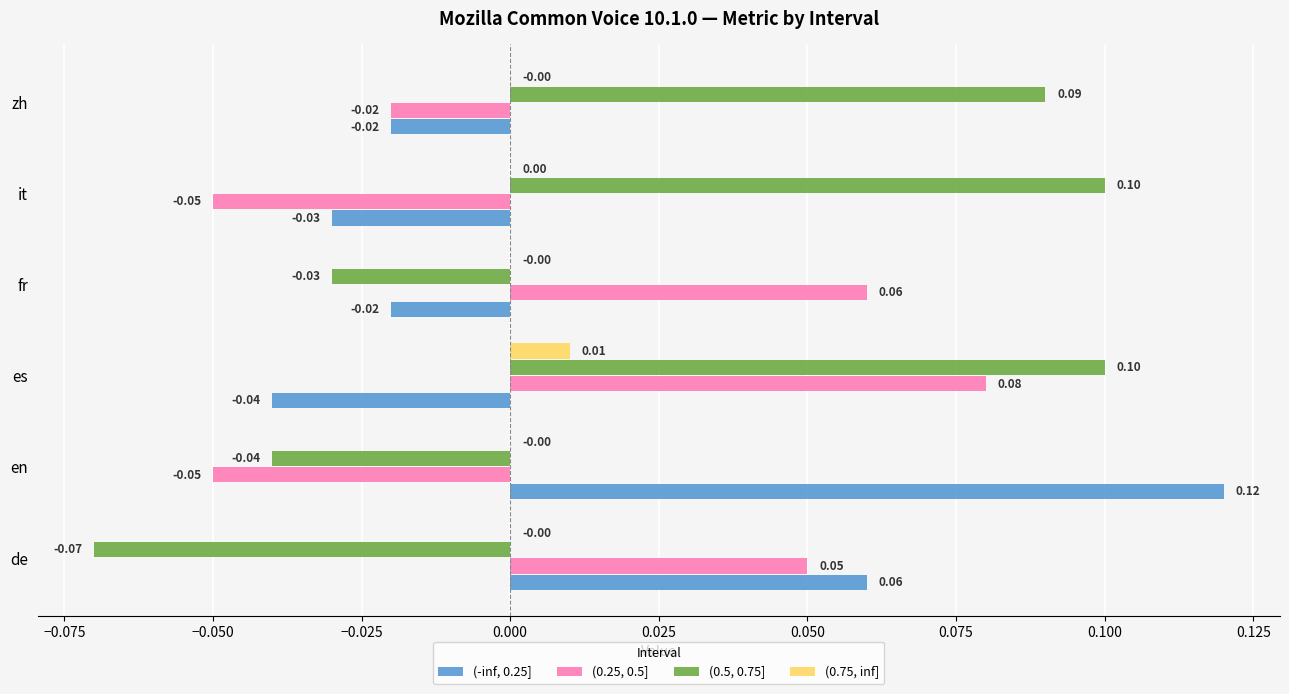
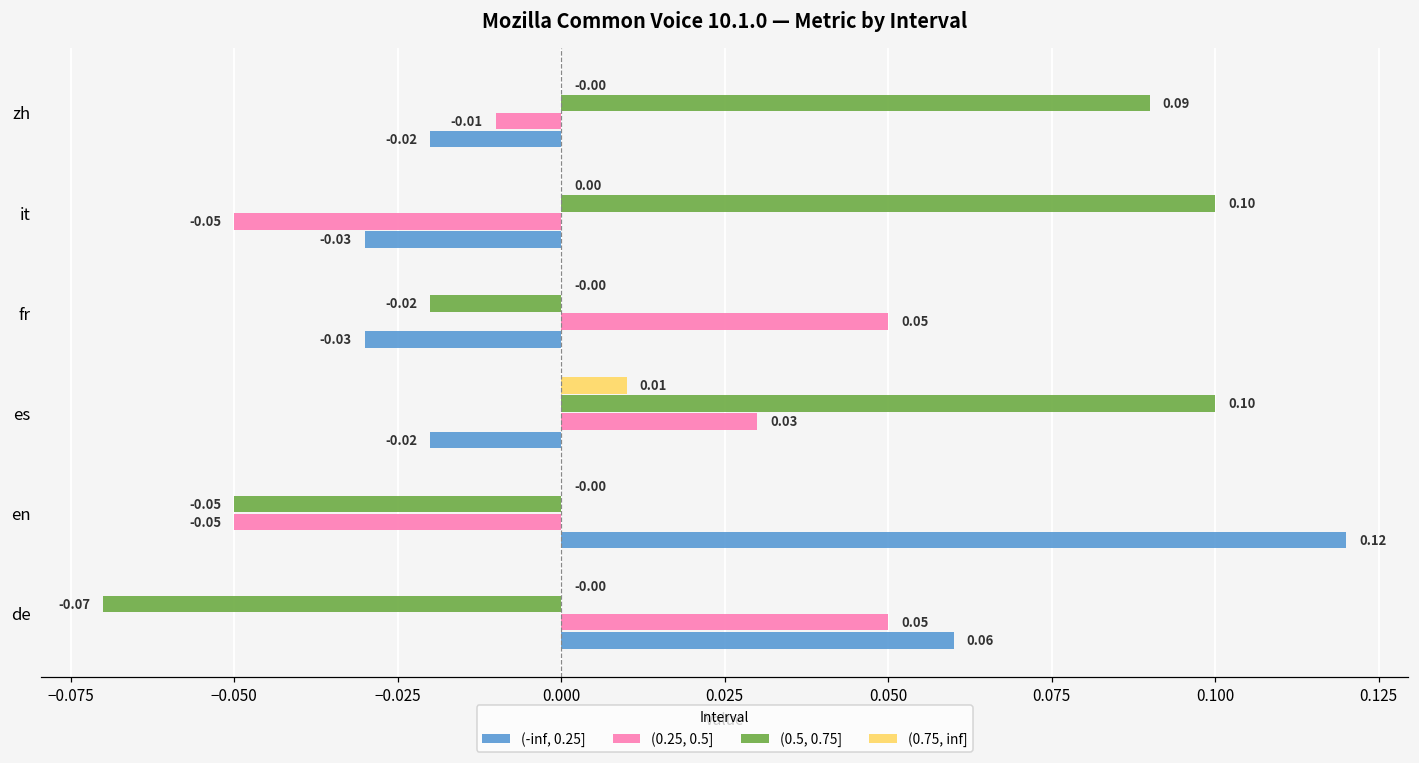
(0.25, 0.5], zh: -0.02 -> -0.01
(0.5, 0.75], fr: -0.03 -> -0.02
(0.25, 0.5], fr: 0.06 -> 0.05
(-inf, 0.25], fr: -0.02 -> -0.03
(0.25, 0.5], es: 0.08 -> 0.03
(-inf, 0.25], es: -0.04 -> -0.02
(0.5, 0.75], en: -0.04 -> -0.05
